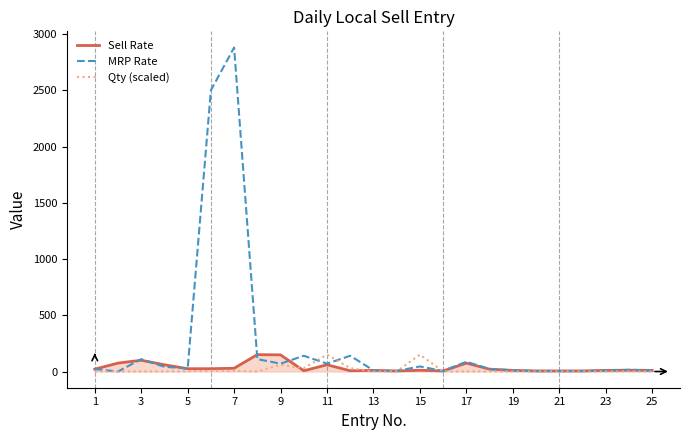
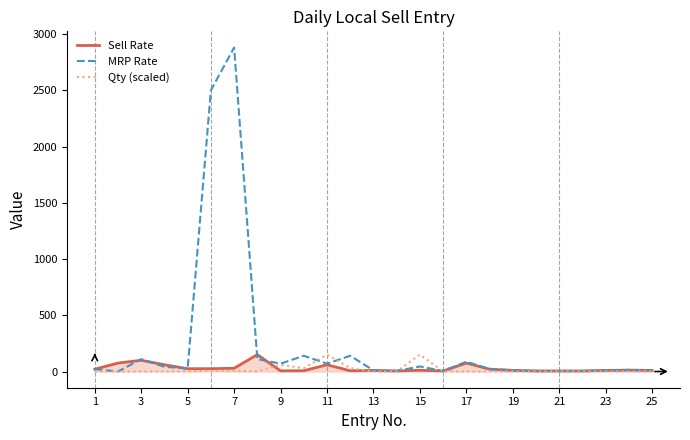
Sell Rate, 9: 150 -> 10
